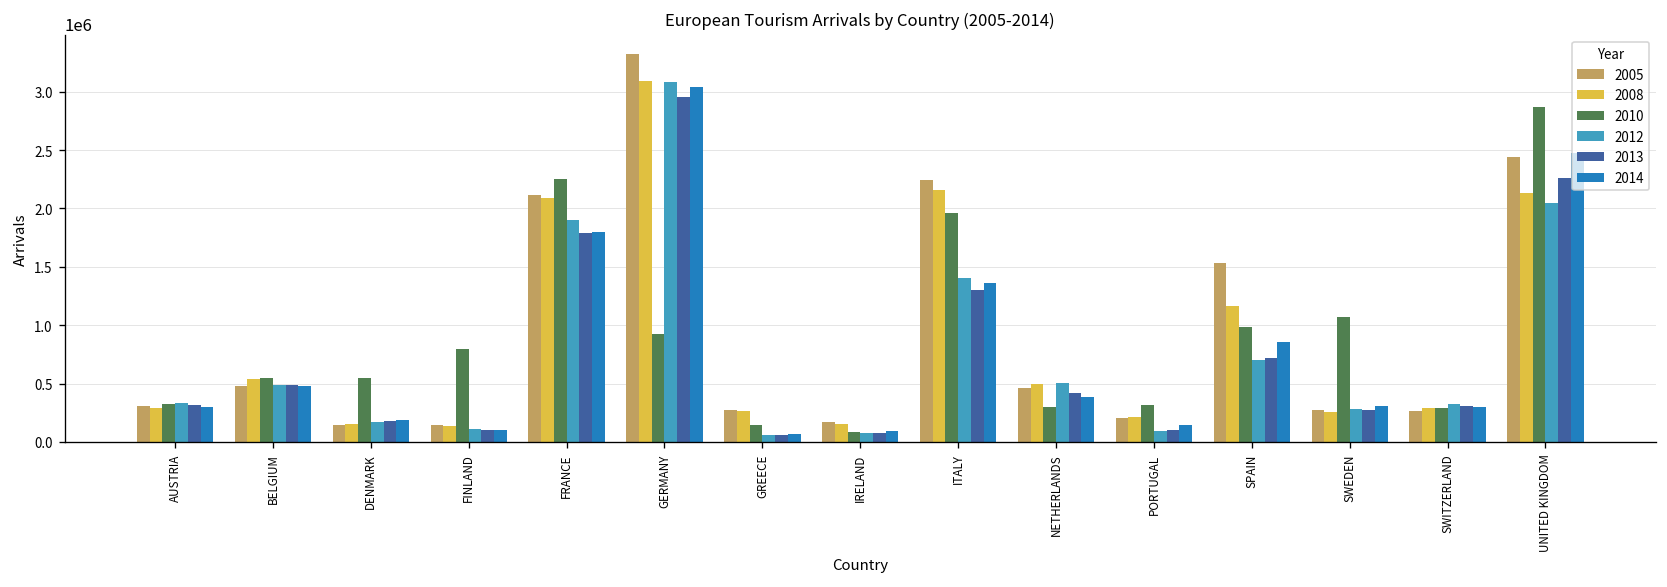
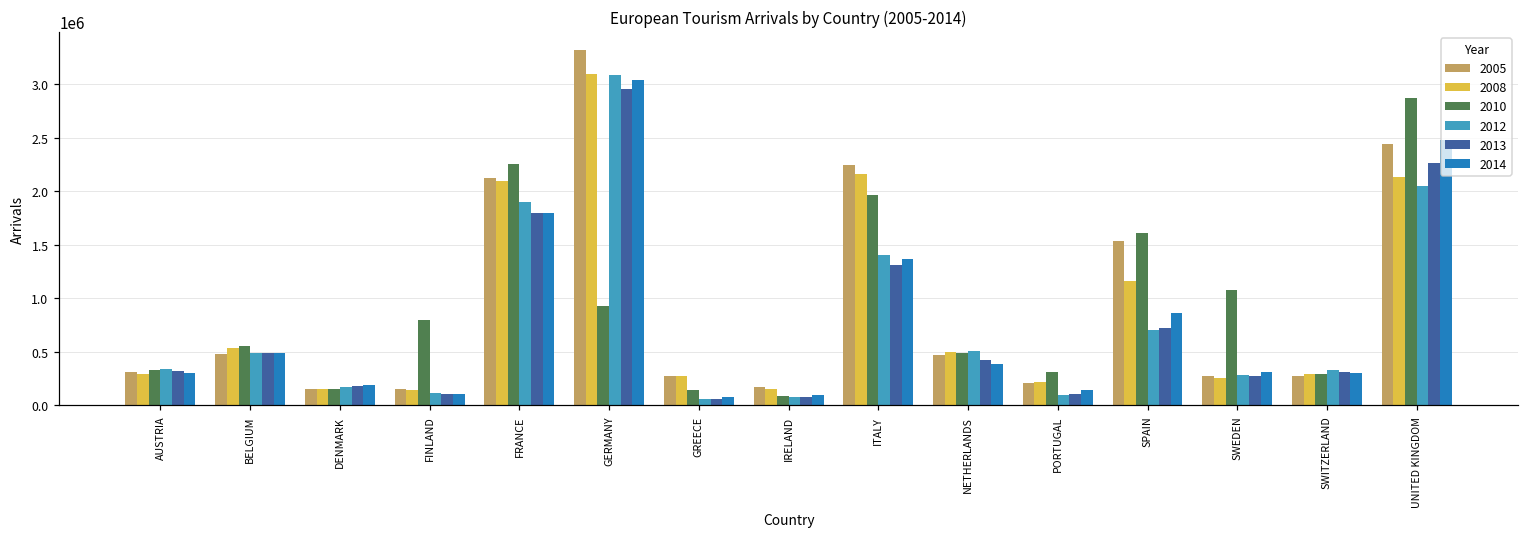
2010, DENMARK: 500000 -> 200000
2010, NETHERLANDS: 300000 -> 500000
2010, SPAIN: 1000000 -> 1600000
